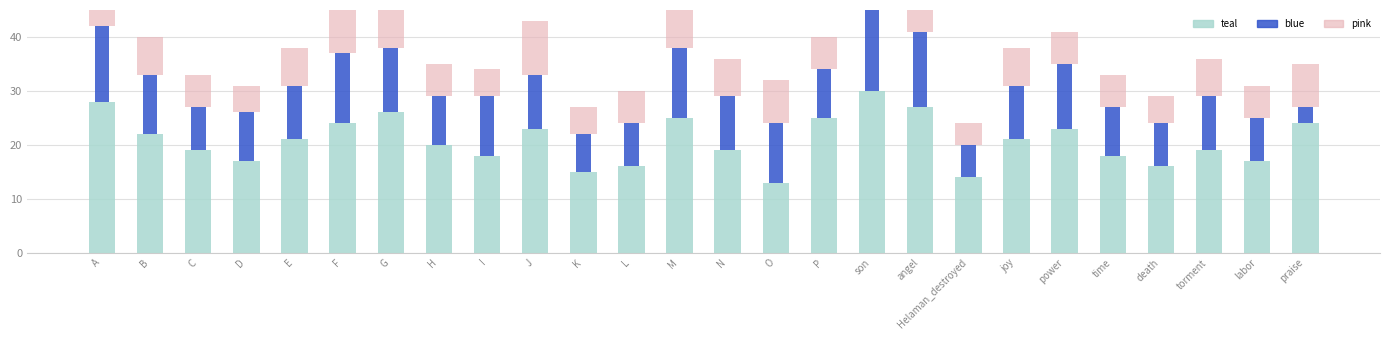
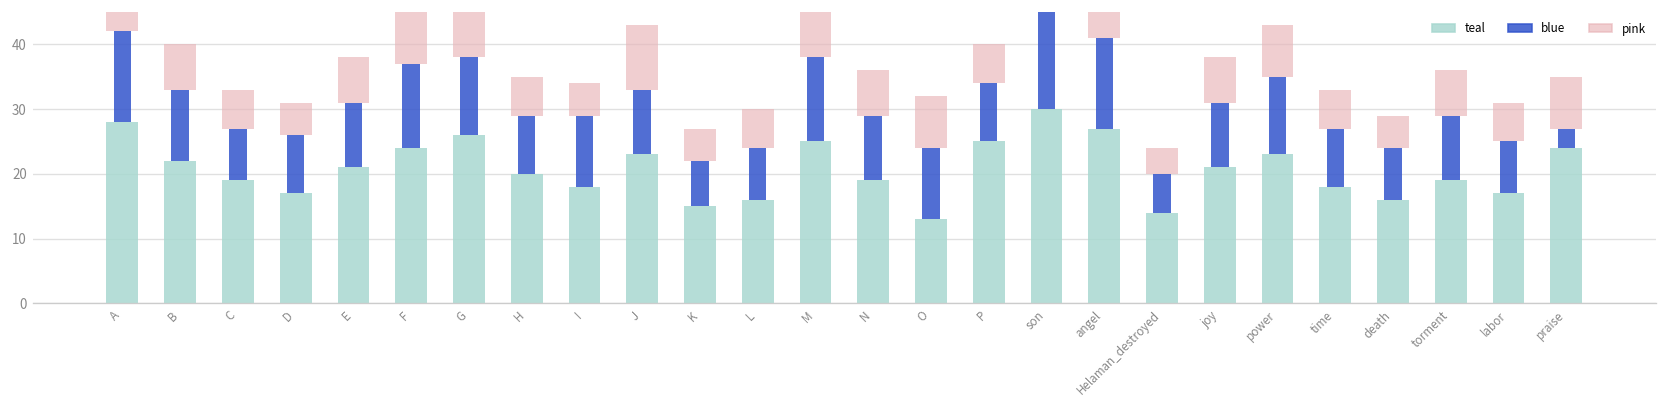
pink, power: 6 -> 8
